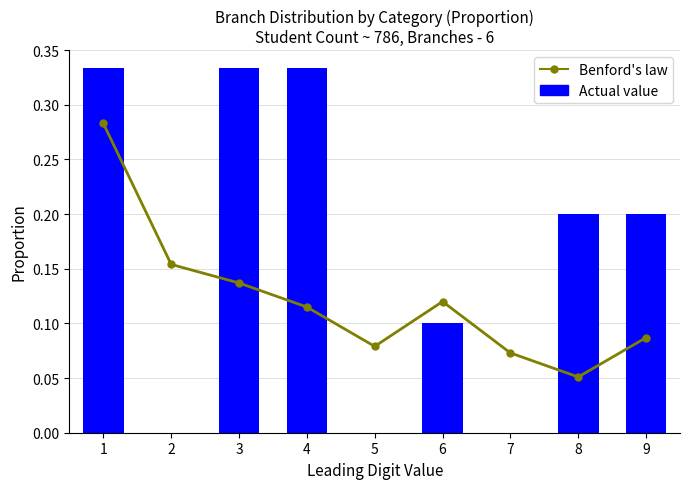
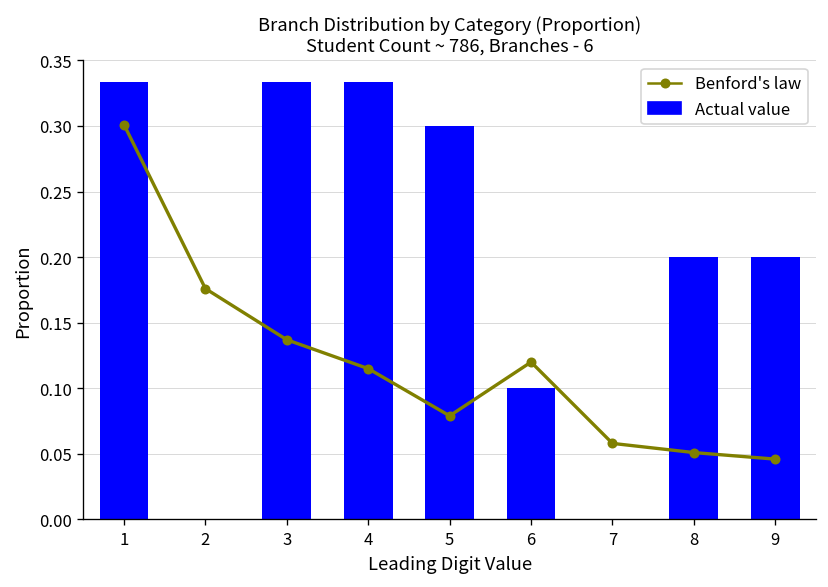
Benford's law, 1: 0.283 -> 0.301
Benford's law, 2: 0.154 -> 0.176
Actual value, 5: 0.0 -> 0.3
Benford's law, 7: 0.073 -> 0.058
Benford's law, 9: 0.087 -> 0.046
